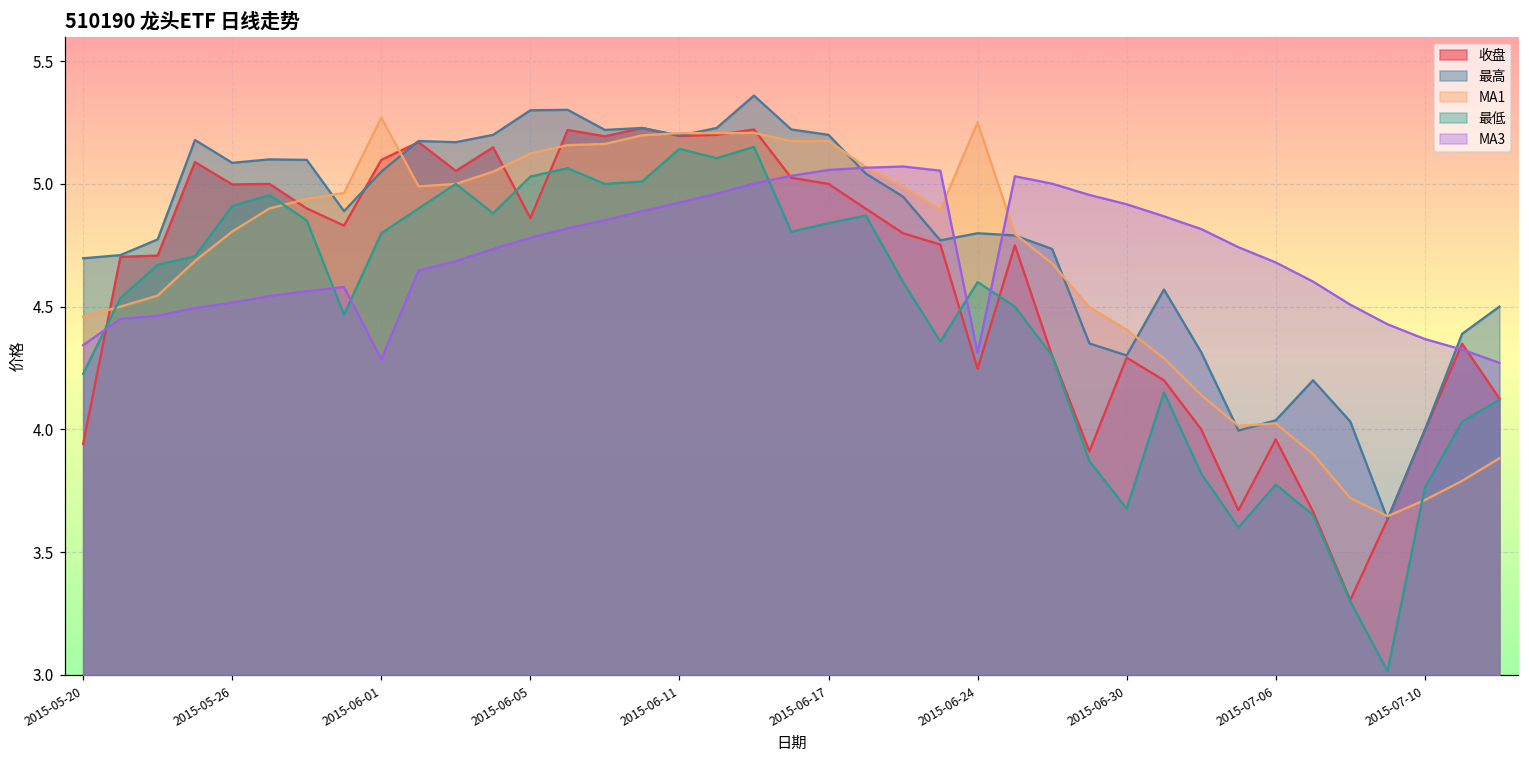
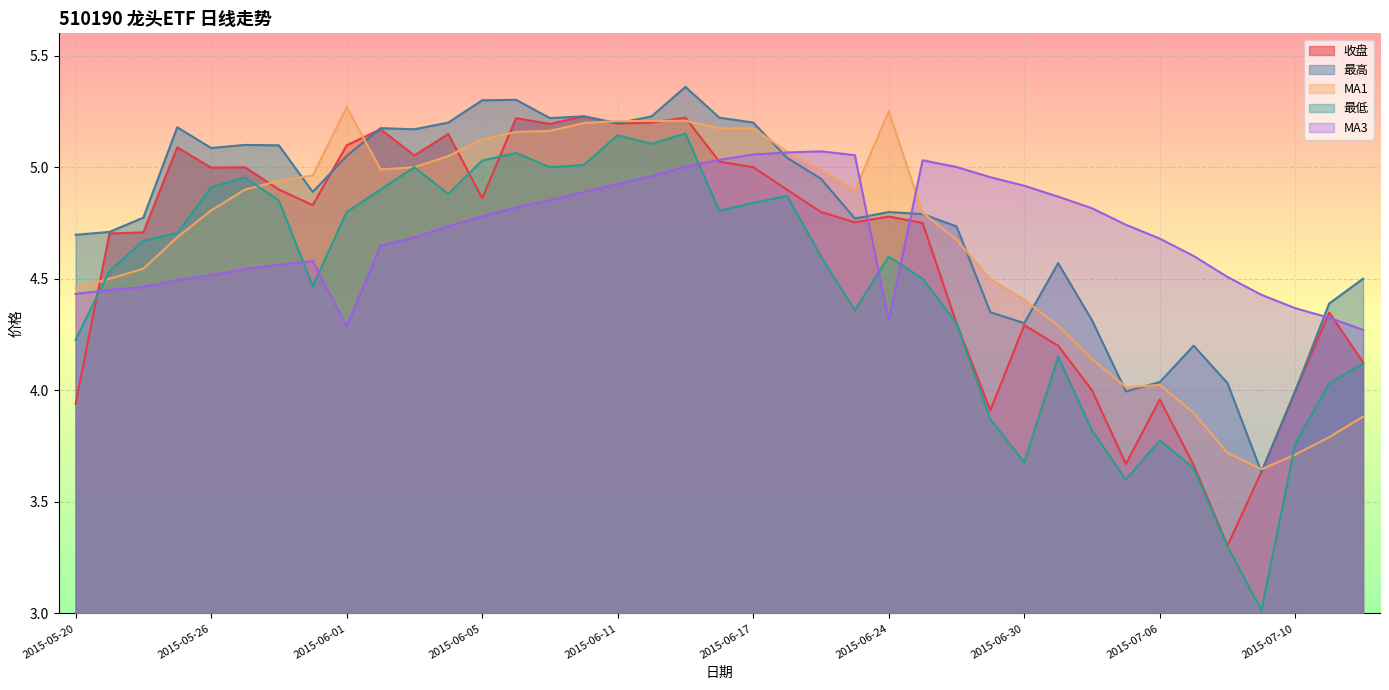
MA3, 2015-05-20: 4.34 -> 4.43
收盘, 2015-06-24: 4.25 -> 4.78
